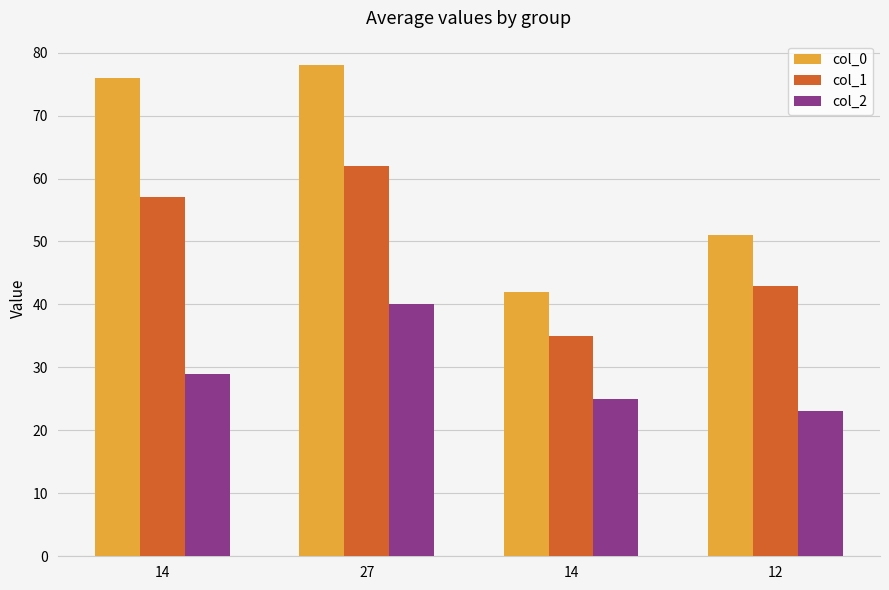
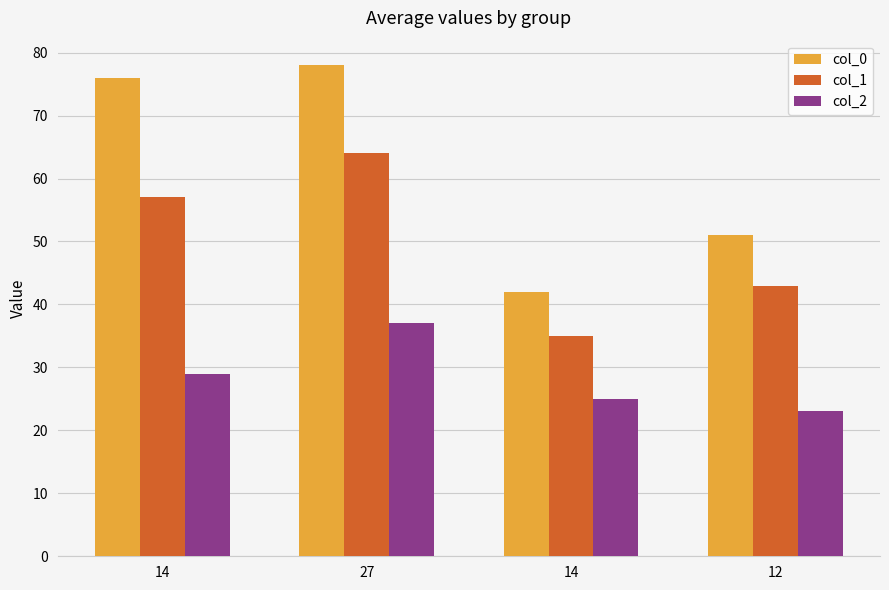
col_1, 27: 62 -> 64
col_2, 27: 40 -> 37
